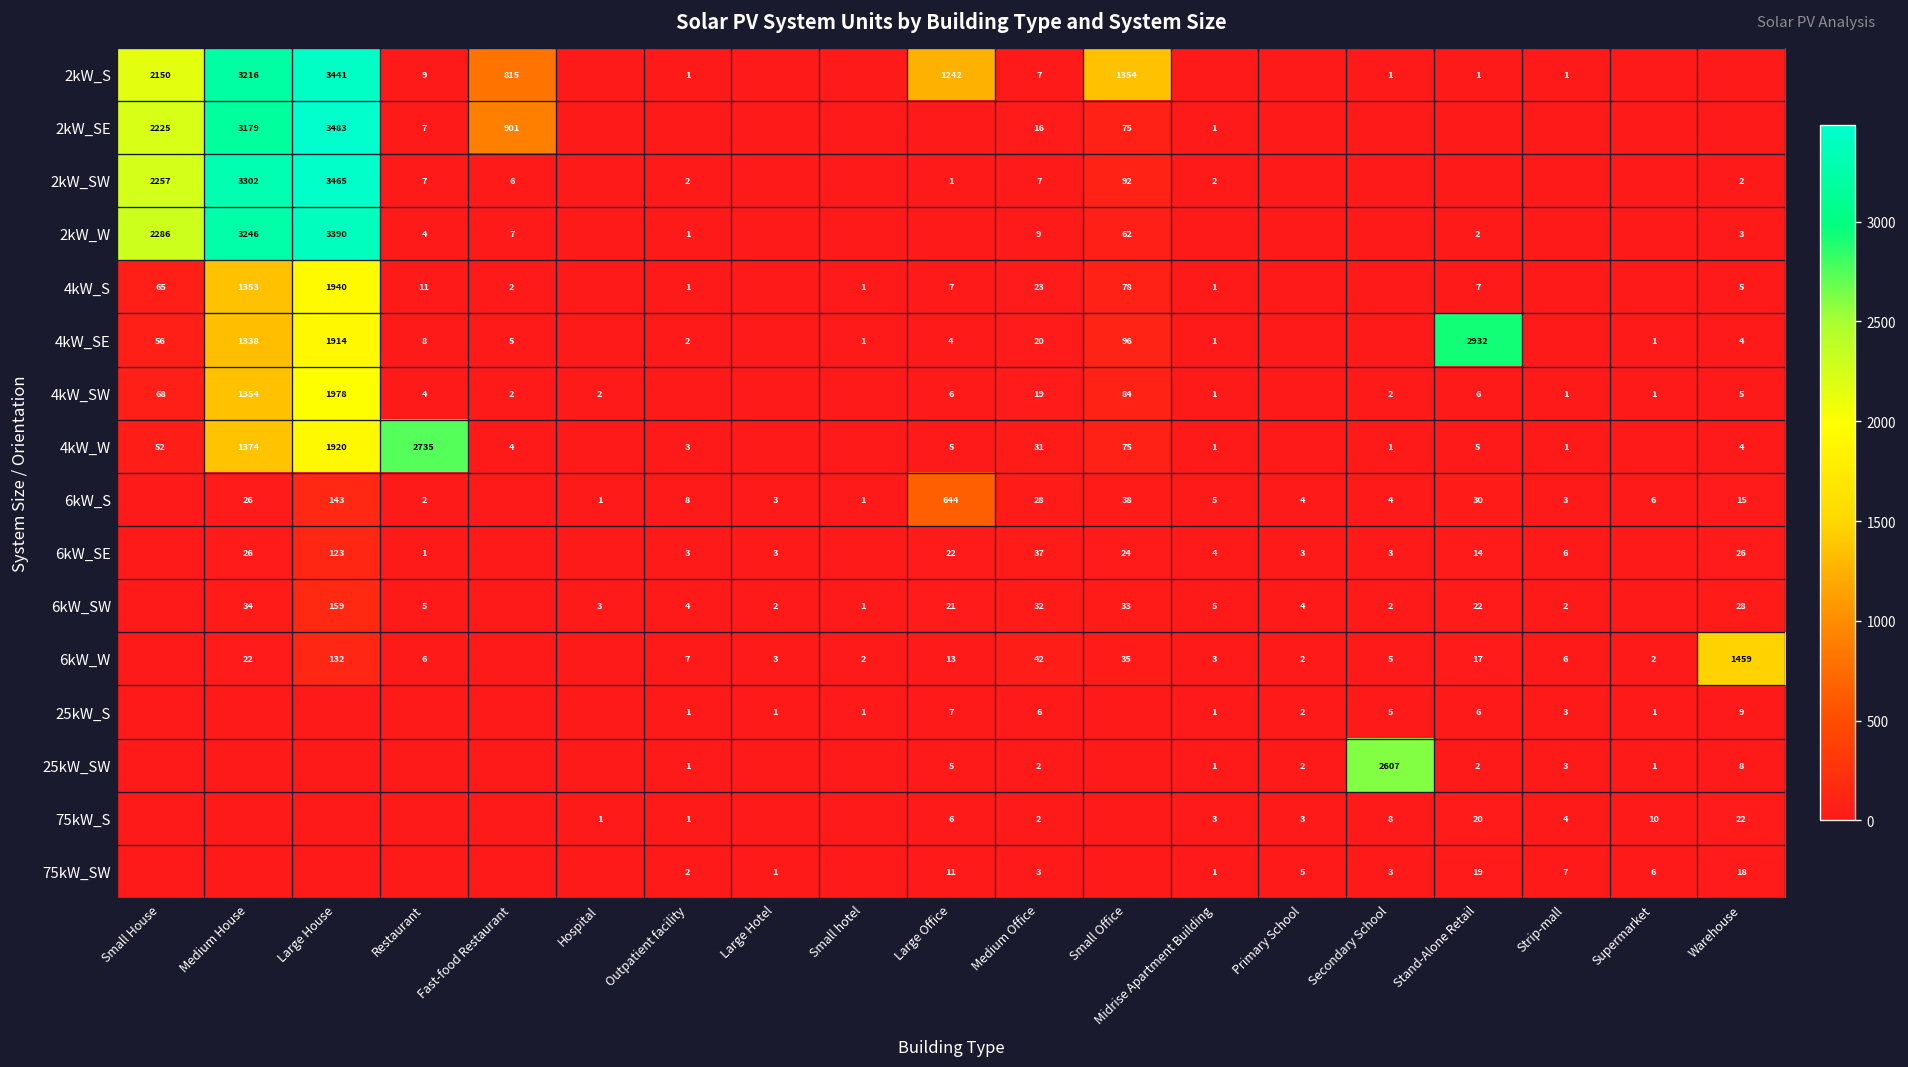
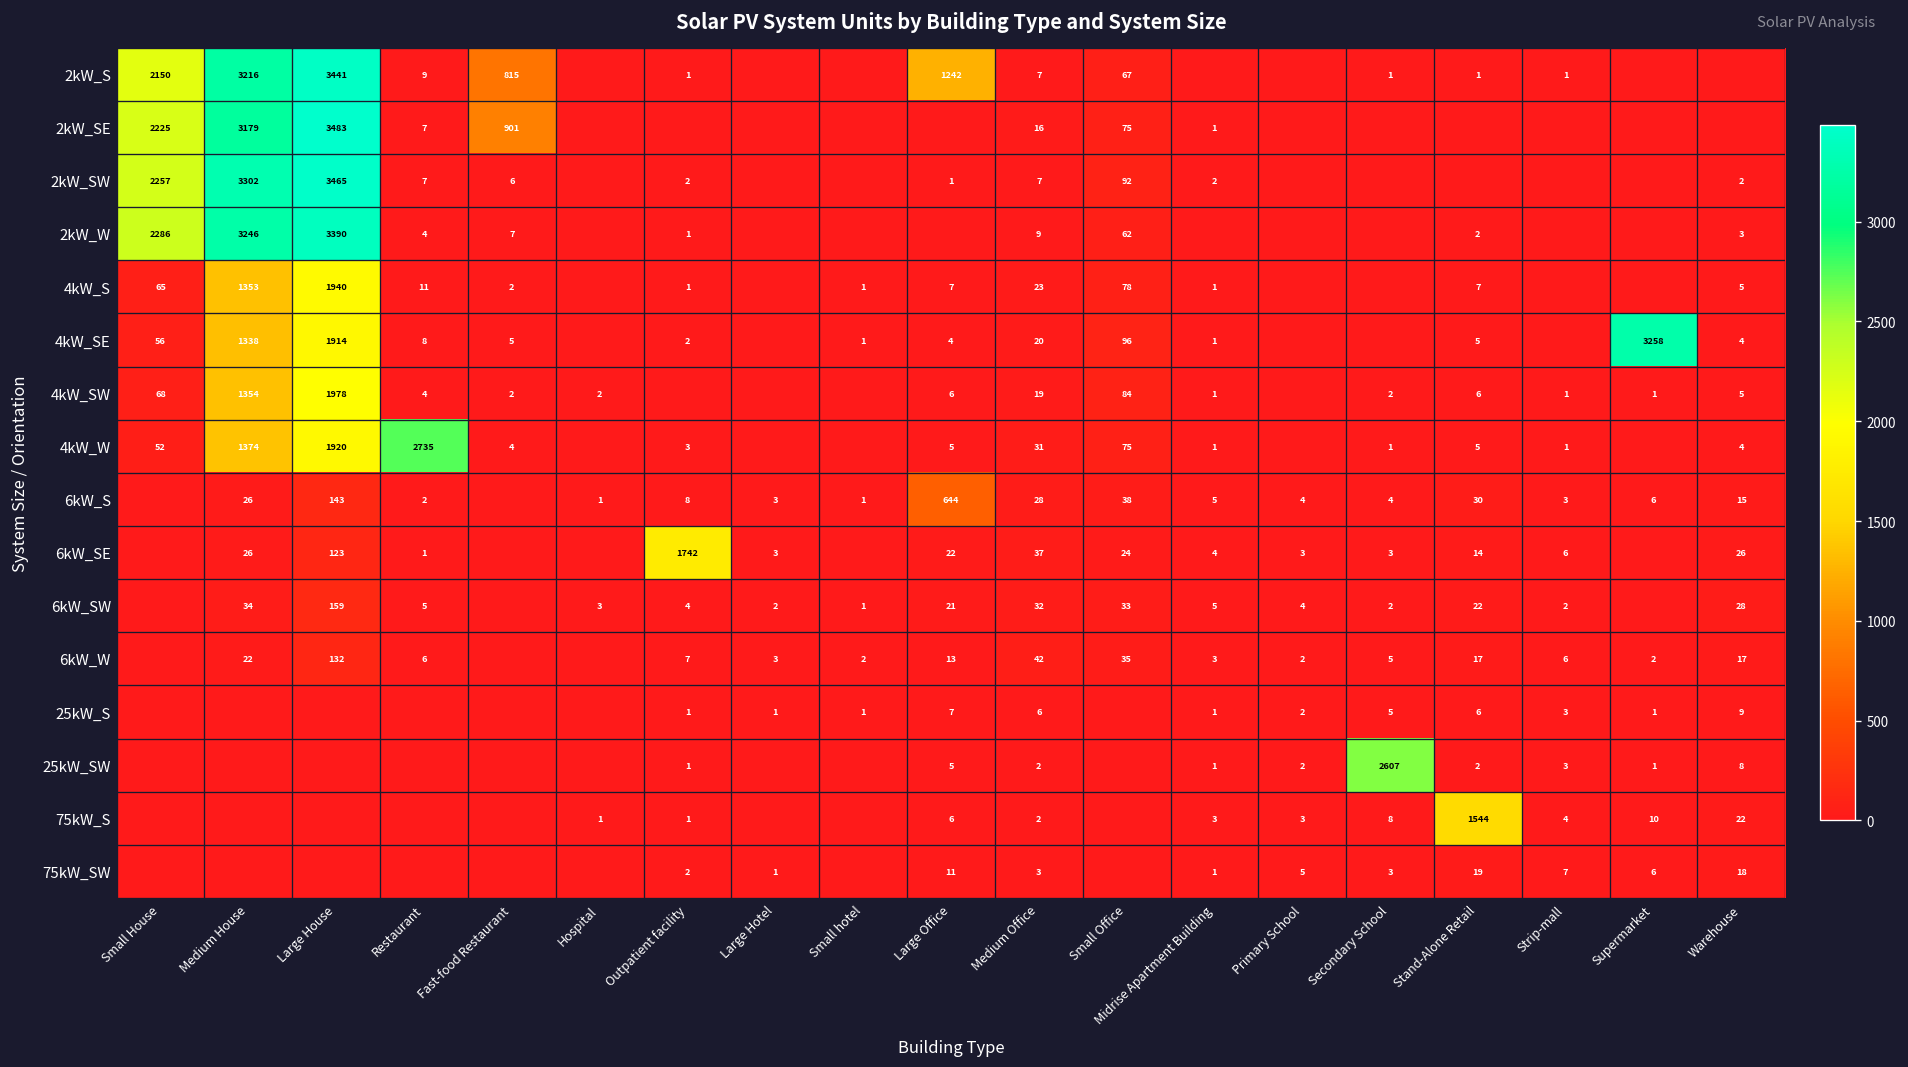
2kW_S, Small Office: 1354 -> 67
4kW_SE, Stand-Alone Retail: 2932 -> 5
4kW_SE, Supermarket: 1 -> 3258
6kW_SE, Outpatient facility: 3 -> 1742
6kW_W, Warehouse: 1459 -> 17
75kW_S, Stand-Alone Retail: 20 -> 1544
